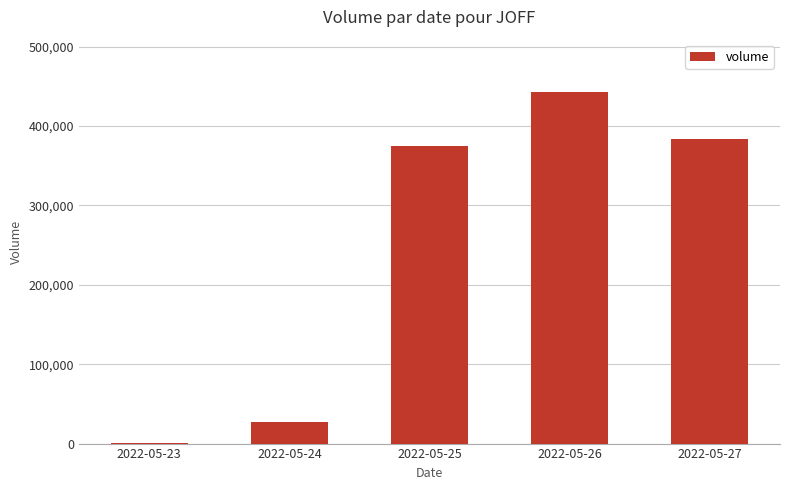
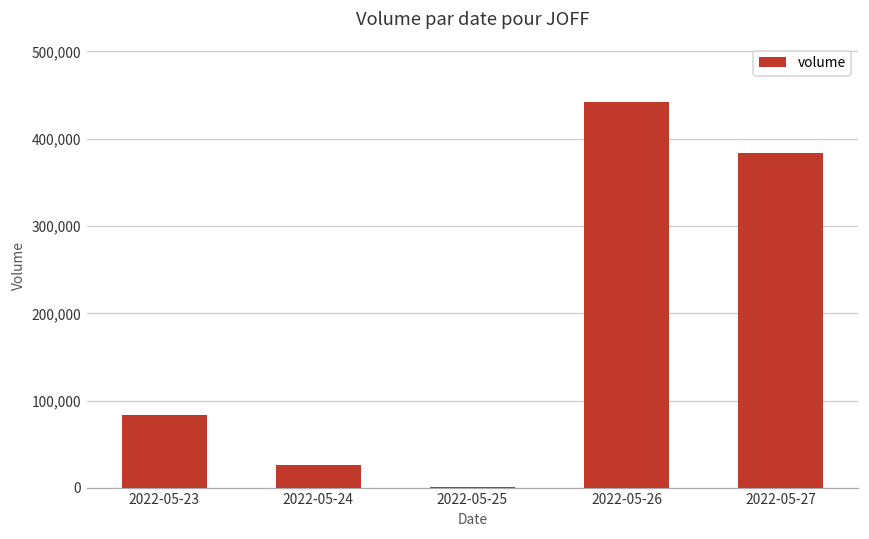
2022-05-23: 0 -> 80,000
2022-05-25: 370,000 -> 0
